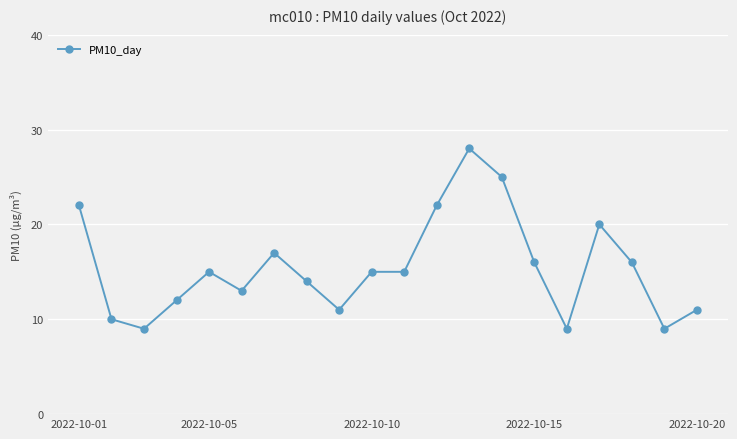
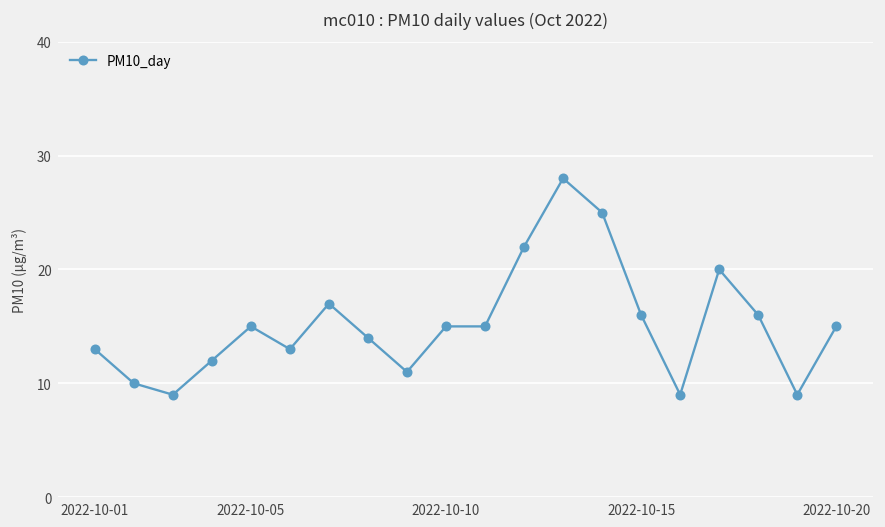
2022-10-01: 22 -> 13
2022-10-20: 11 -> 15
